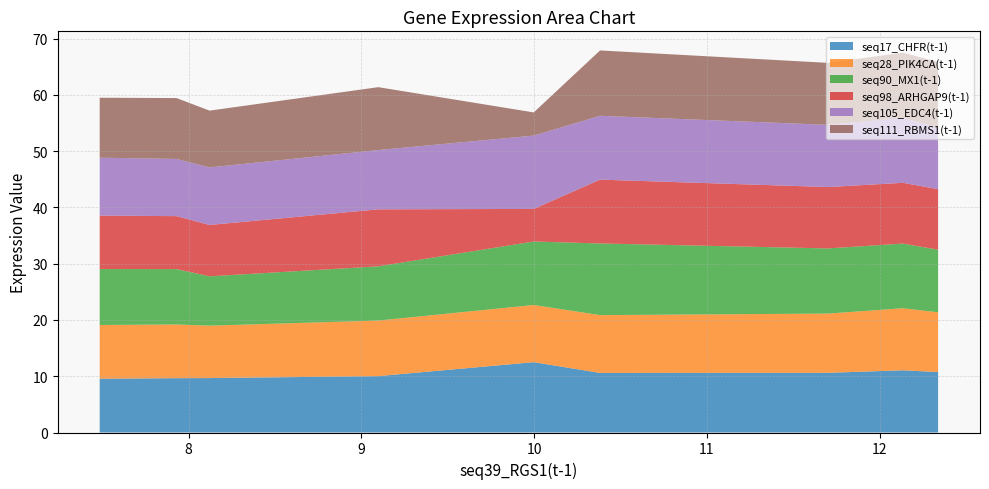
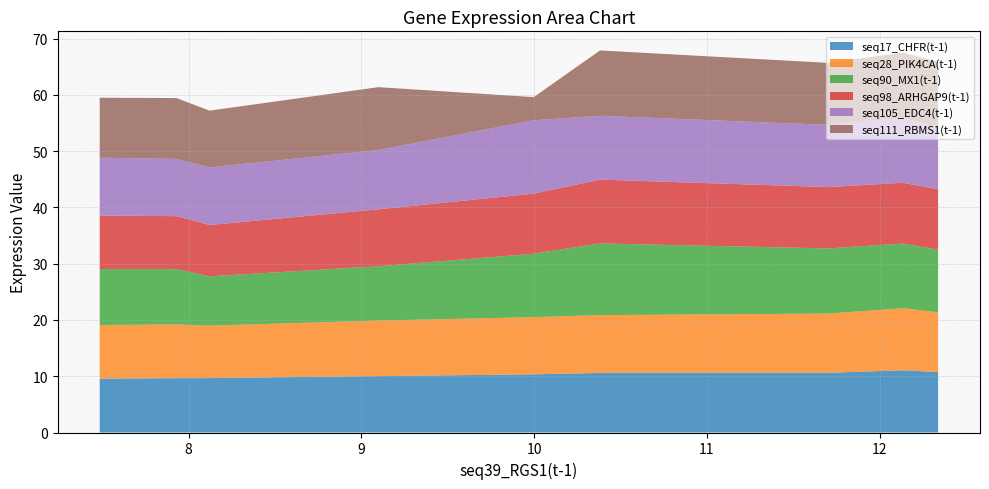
seq17_CHFR(t-1), 10: 12 -> 10
seq98_ARHGAP9(t-1), 10: 6 -> 11
